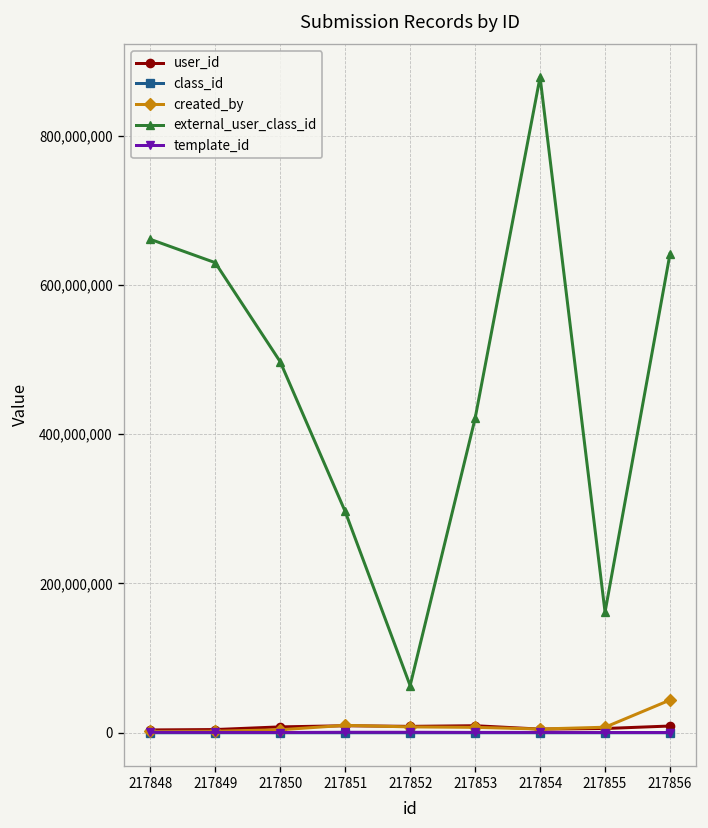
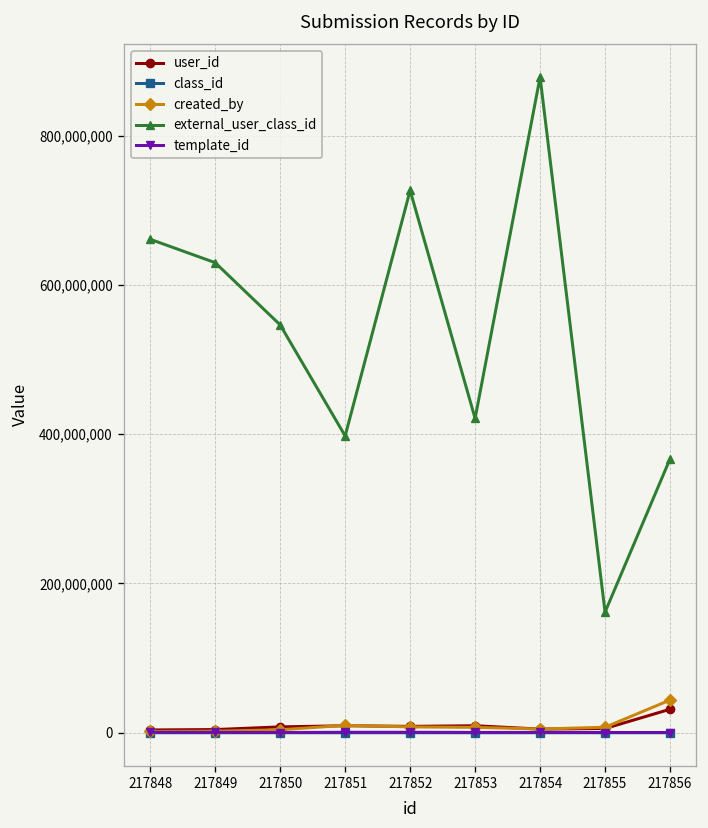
external_user_class_id, 217850: 500,000,000 -> 550,000,000
external_user_class_id, 217851: 300,000,000 -> 400,000,000
external_user_class_id, 217852: 60,000,000 -> 730,000,000
user_id, 217856: 10,000,000 -> 30,000,000
external_user_class_id, 217856: 640,000,000 -> 370,000,000
